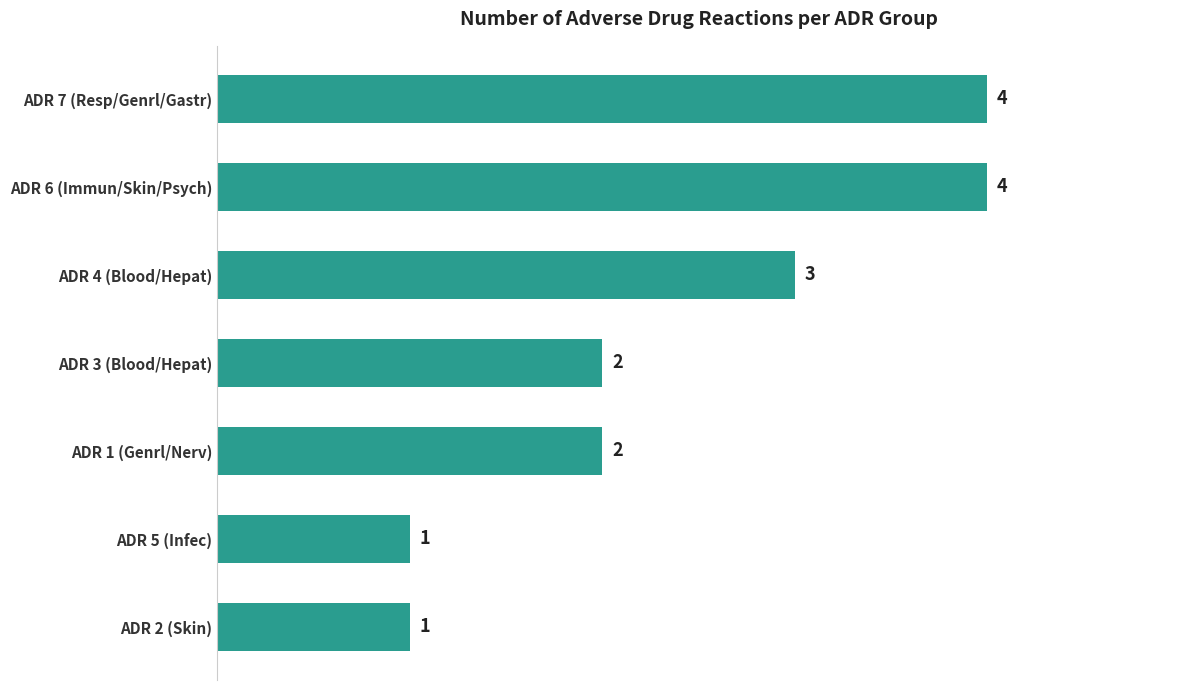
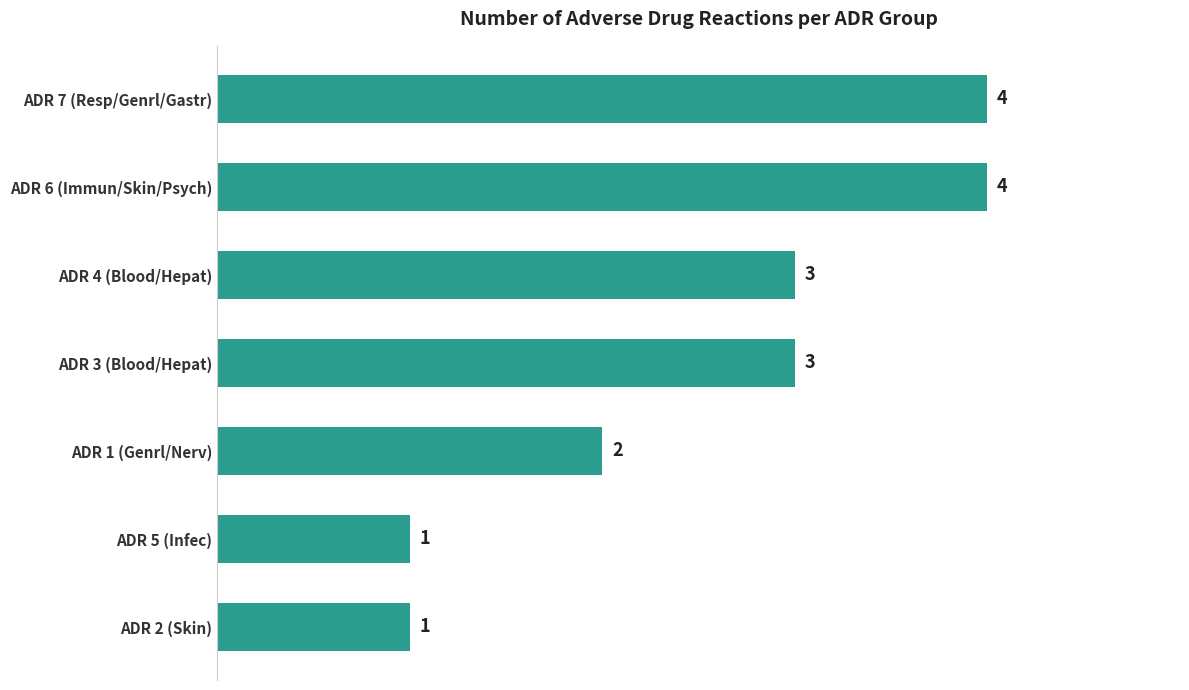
ADR 3 (Blood/Hepat): 2 -> 3
